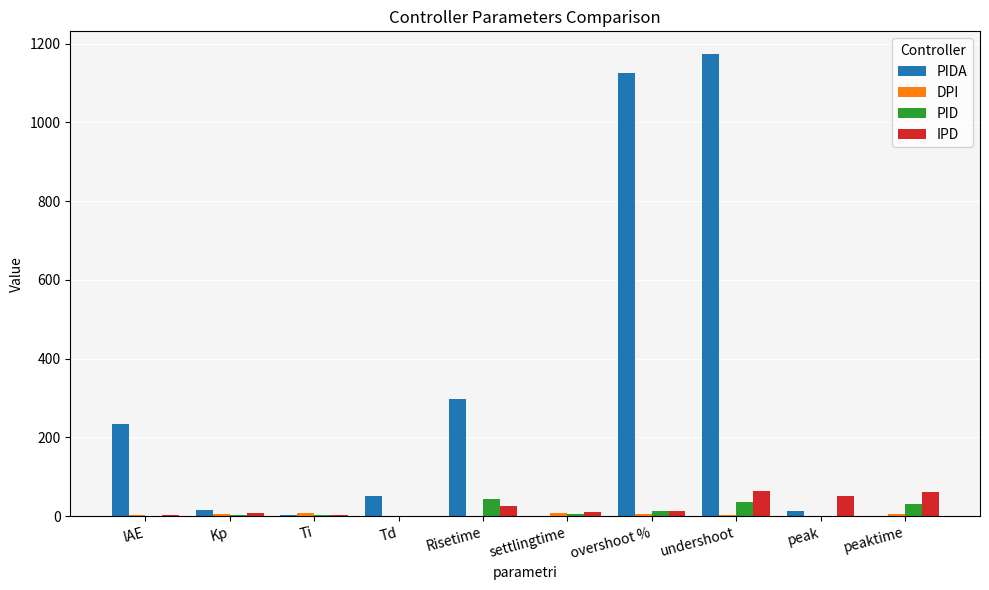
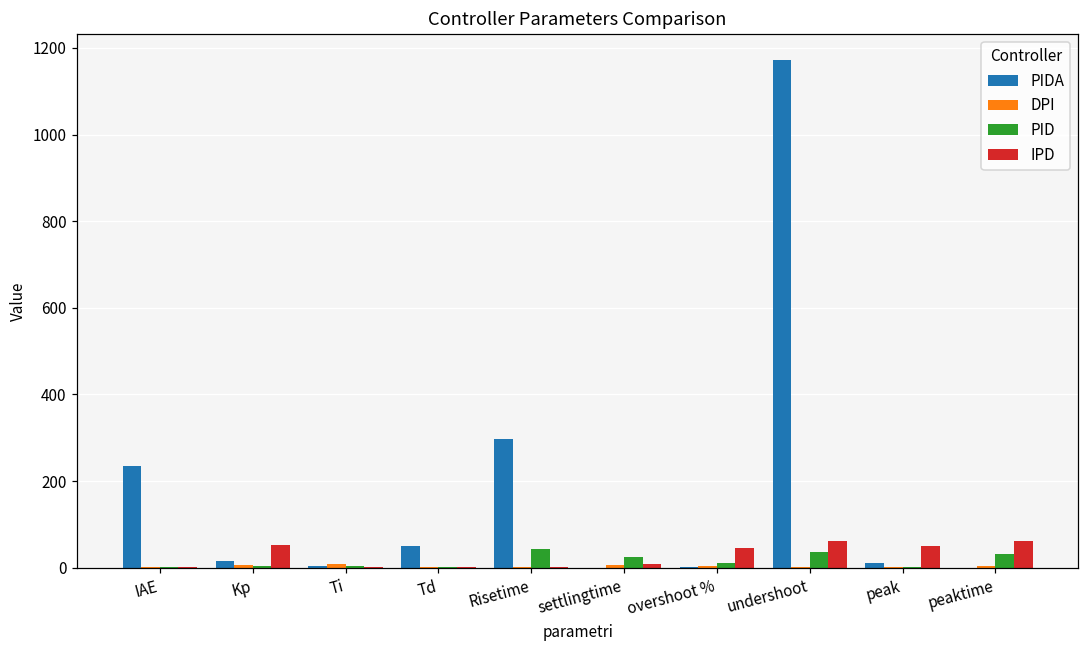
IPD, Kp: 10 -> 50
IPD, Risetime: 30 -> 0
PID, settlingtime: 0 -> 20
PIDA, overshoot %: 1130 -> 0
IPD, overshoot %: 10 -> 50
